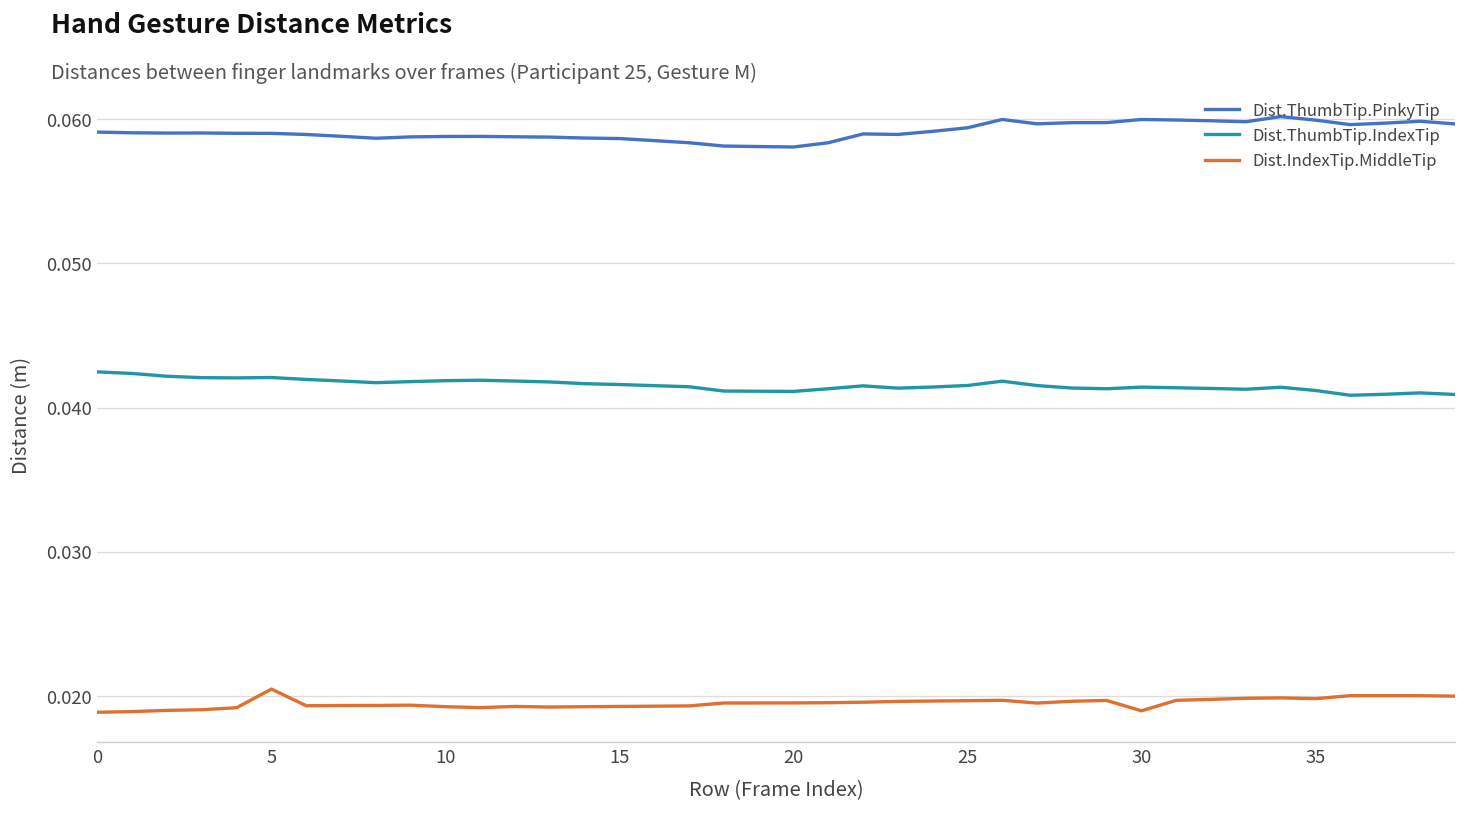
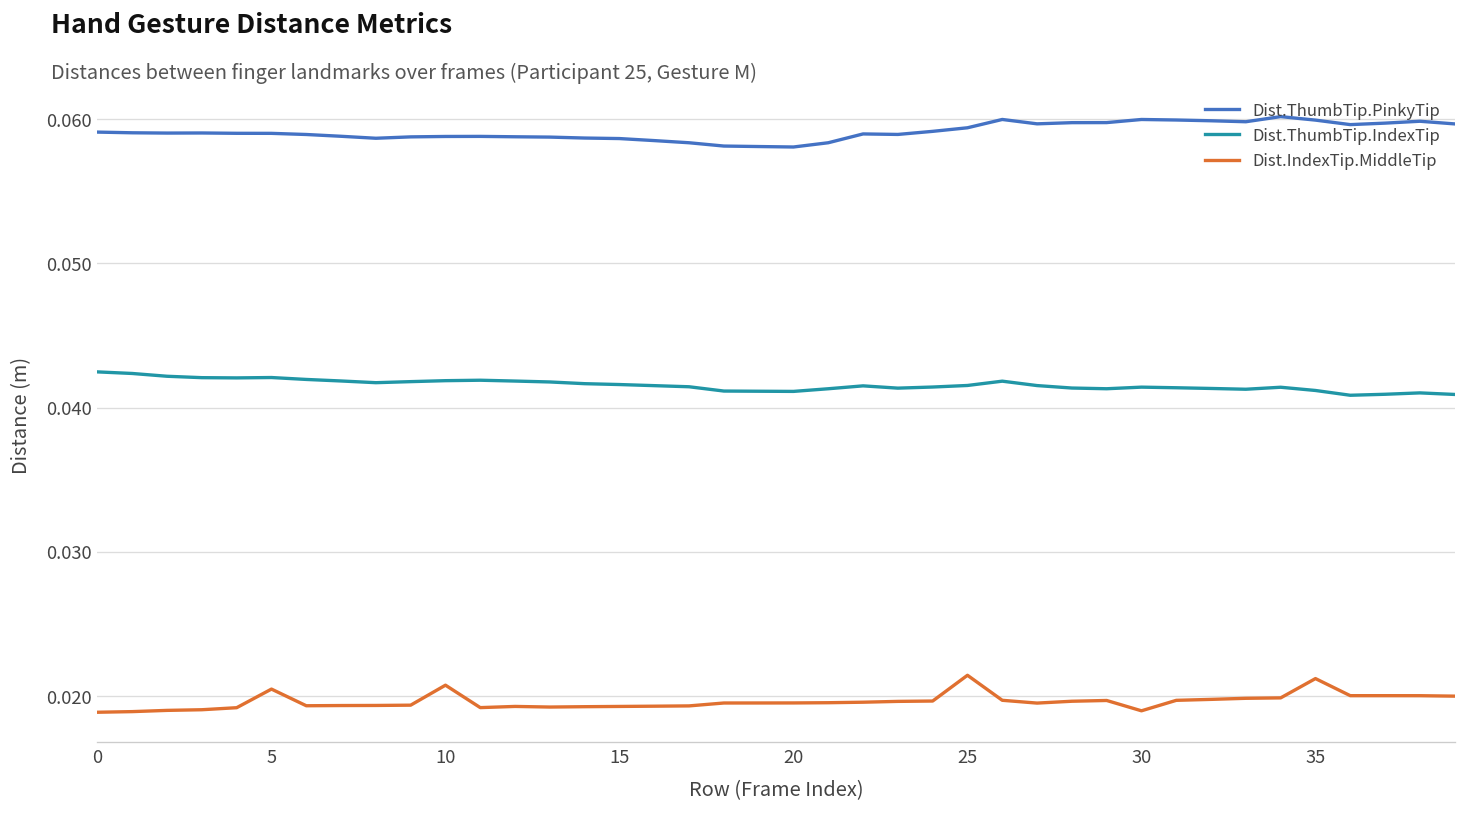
Dist.IndexTip.MiddleTip, 10: 0.0192 -> 0.0207
Dist.IndexTip.MiddleTip, 25: 0.0197 -> 0.0214
Dist.IndexTip.MiddleTip, 35: 0.0198 -> 0.0212
